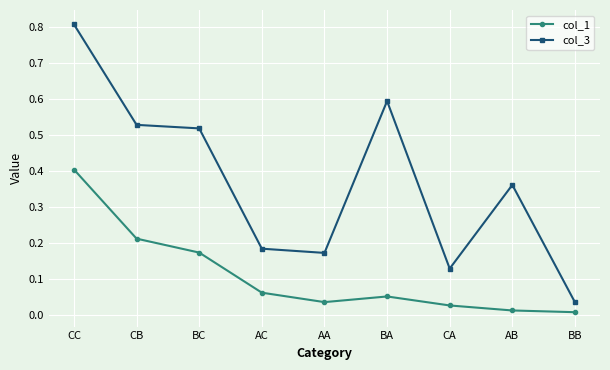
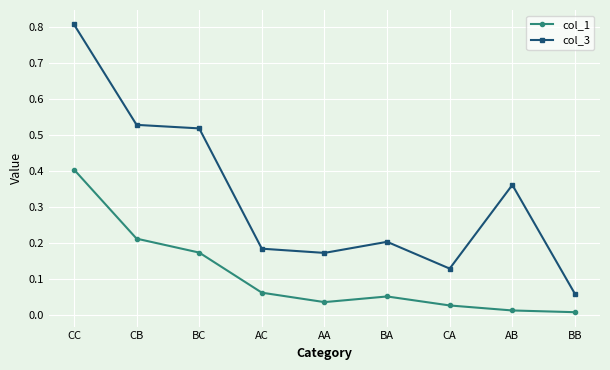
col_3, BA: 0.59 -> 0.20
col_3, BB: 0.03 -> 0.06
